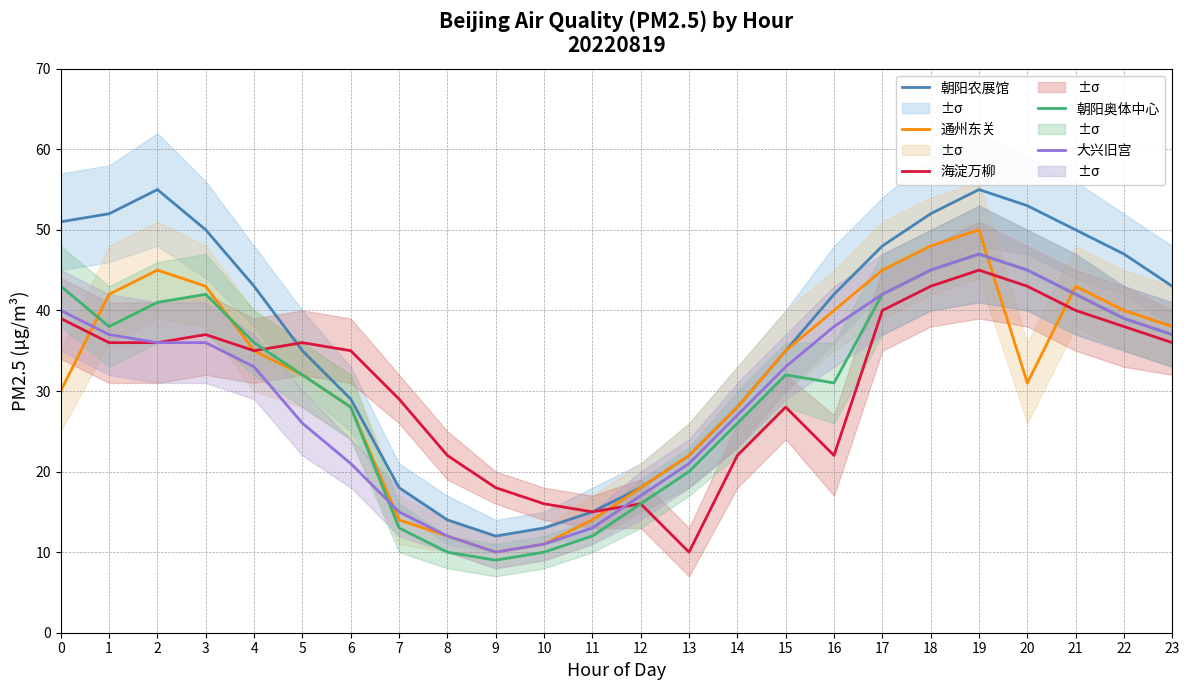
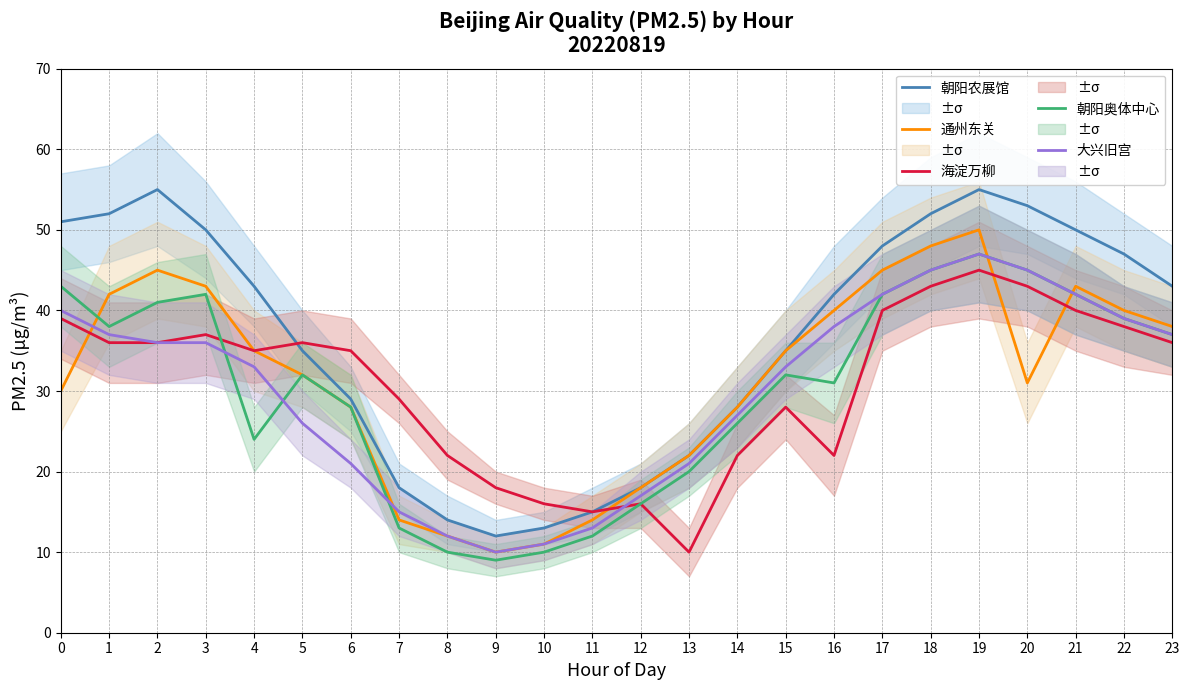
朝阳奥体中心, 4: 36 -> 24
